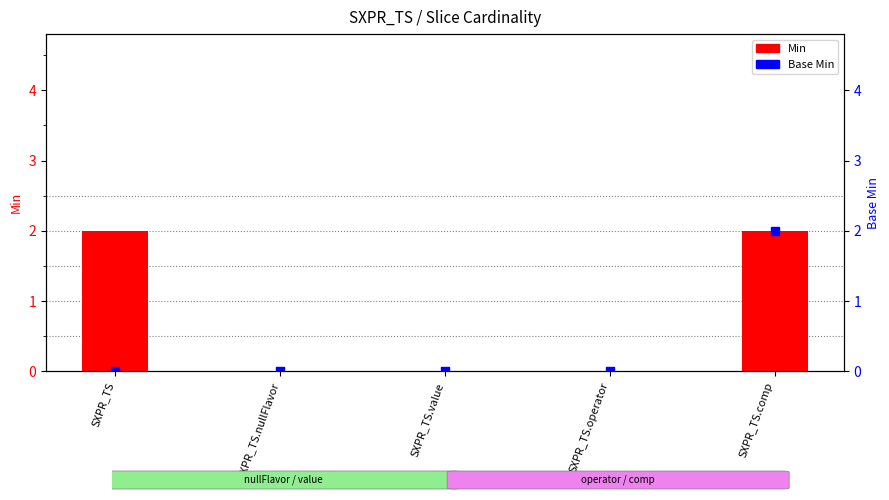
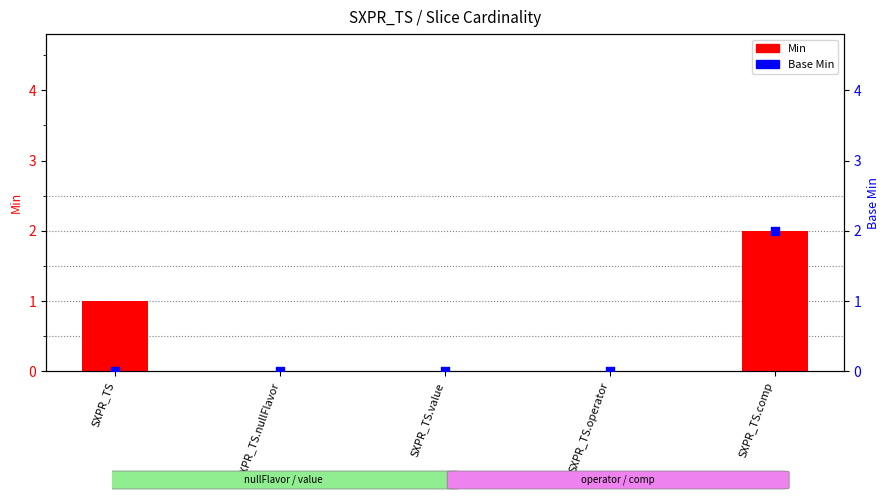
Min, SXPR_TS: 2 -> 1
